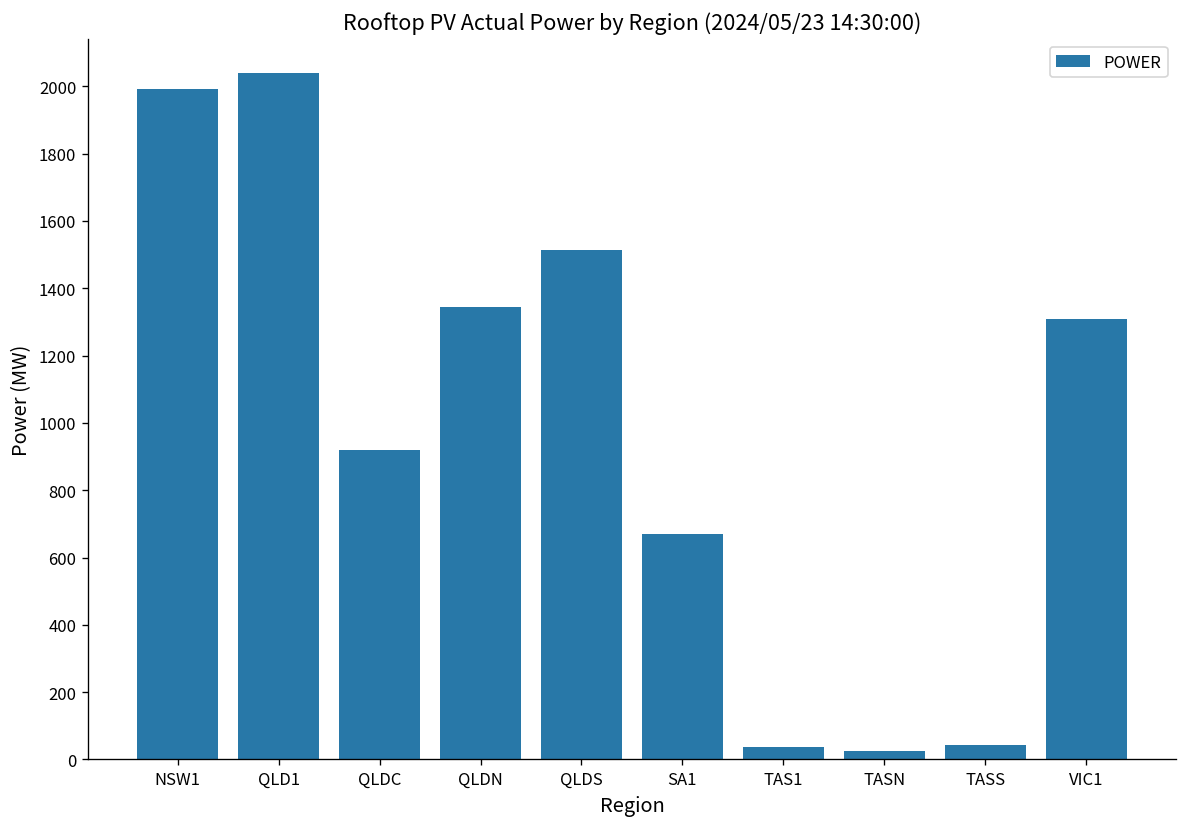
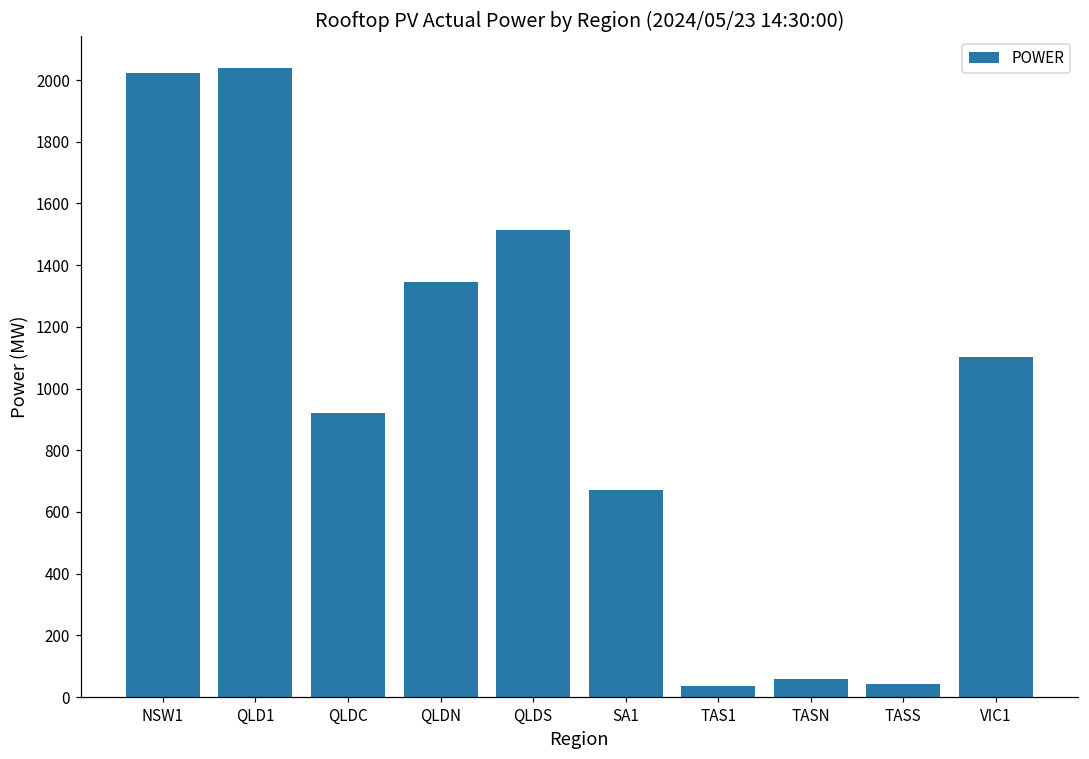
NSW1: 1990 -> 2020
TASN: 30 -> 60
VIC1: 1310 -> 1100
